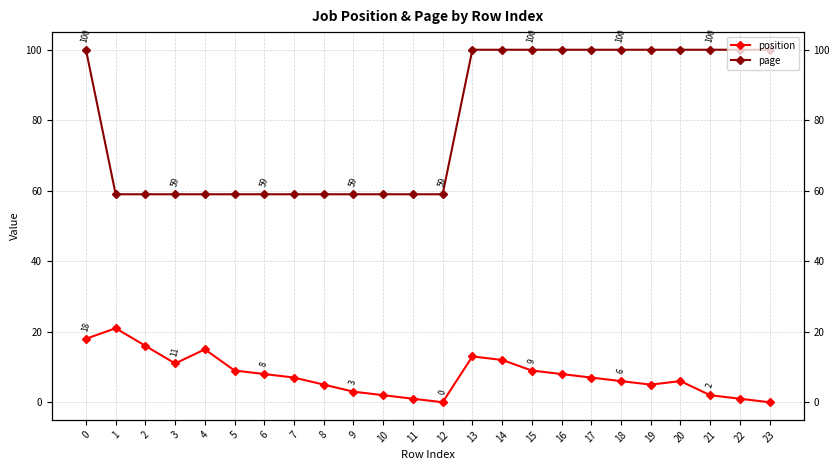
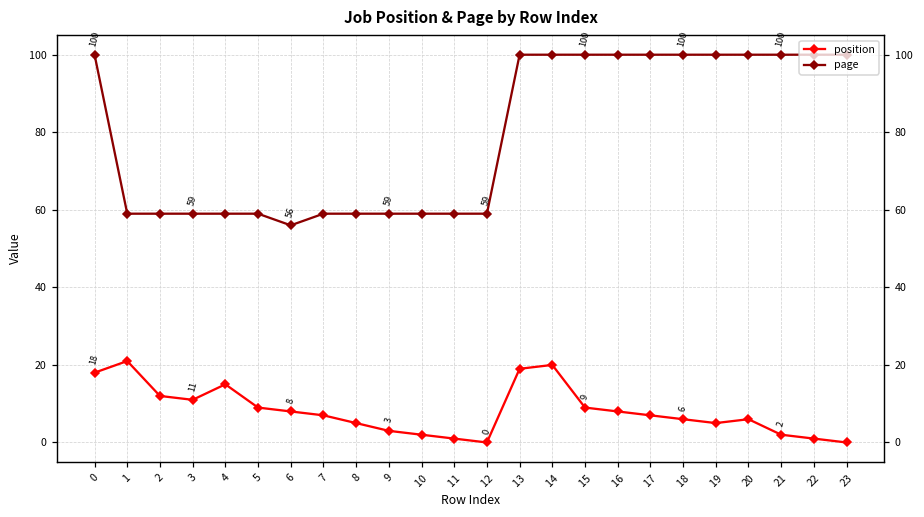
position, 2: 16 -> 12
page, 6: 59 -> 56
position, 13: 13 -> 19
position, 14: 12 -> 20
